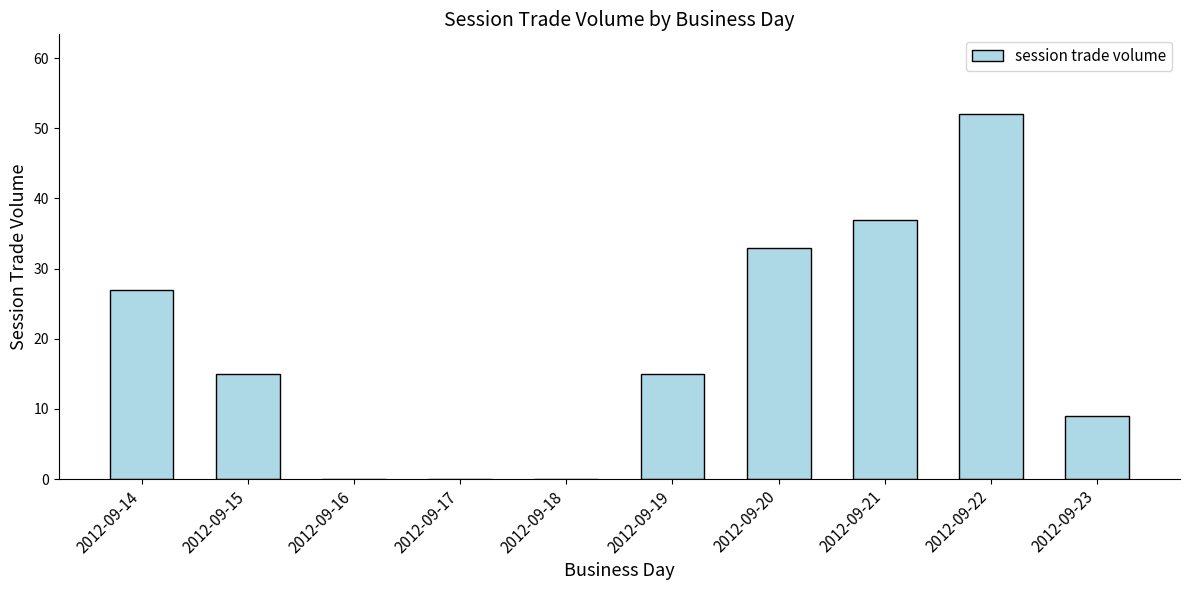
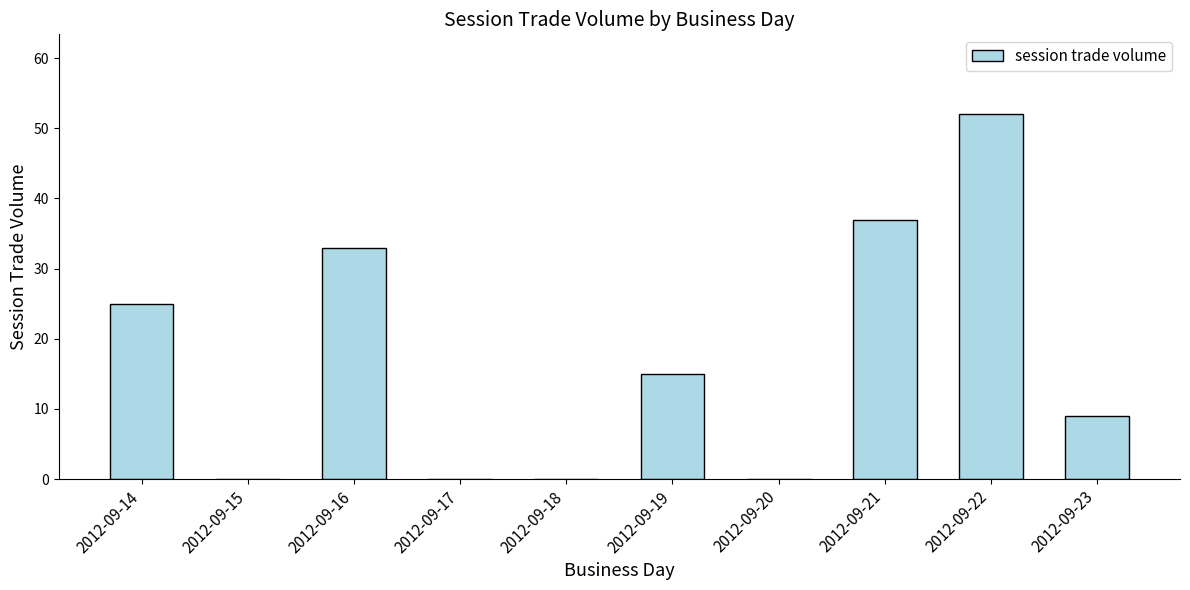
2012-09-14: 27 -> 25
2012-09-15: 15 -> 0
2012-09-16: 0 -> 33
2012-09-20: 33 -> 0
